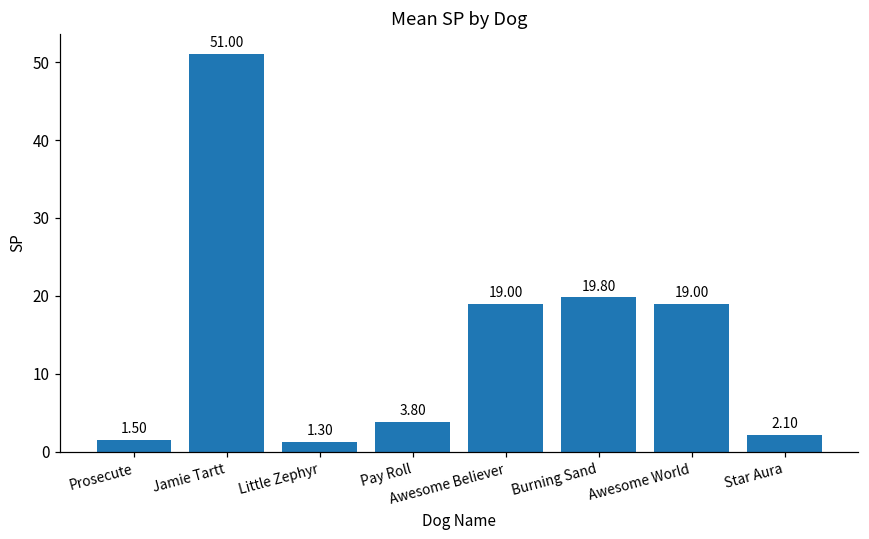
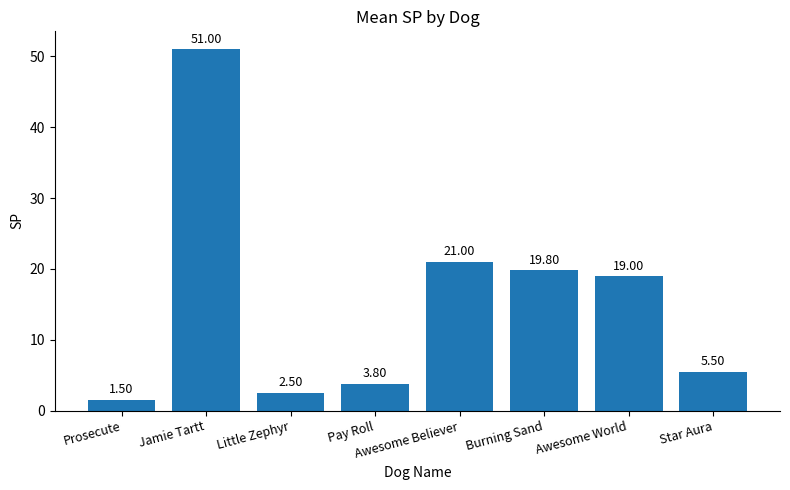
Little Zephyr: 1.30 -> 2.50
Awesome Believer: 19.00 -> 21.00
Star Aura: 2.10 -> 5.50
